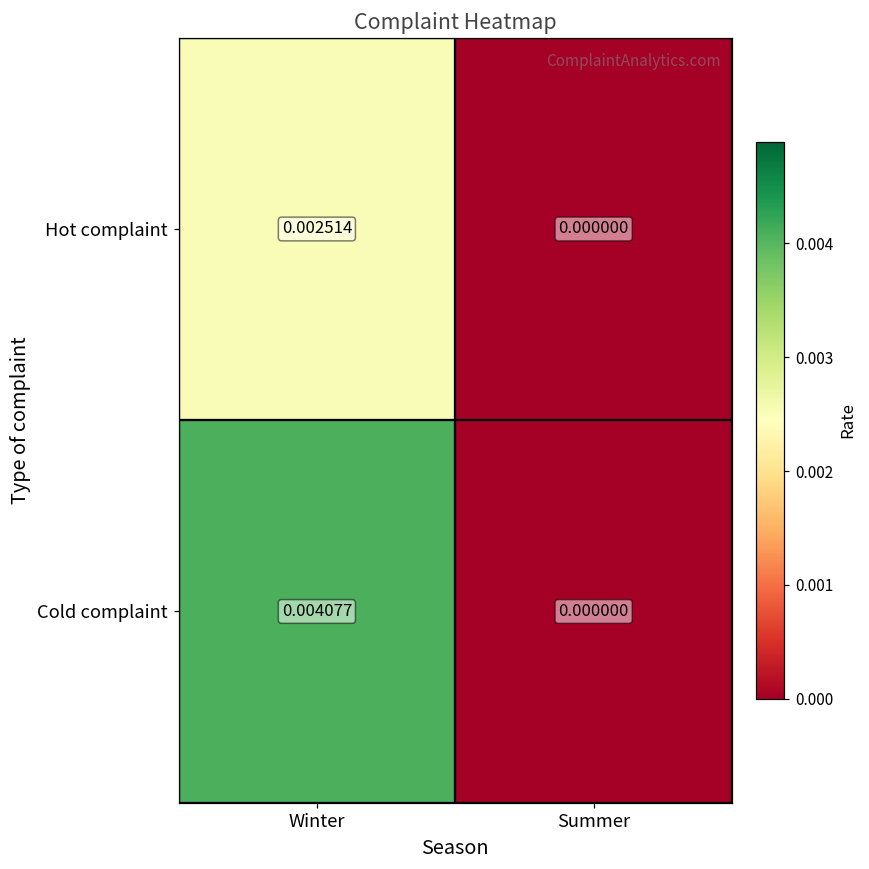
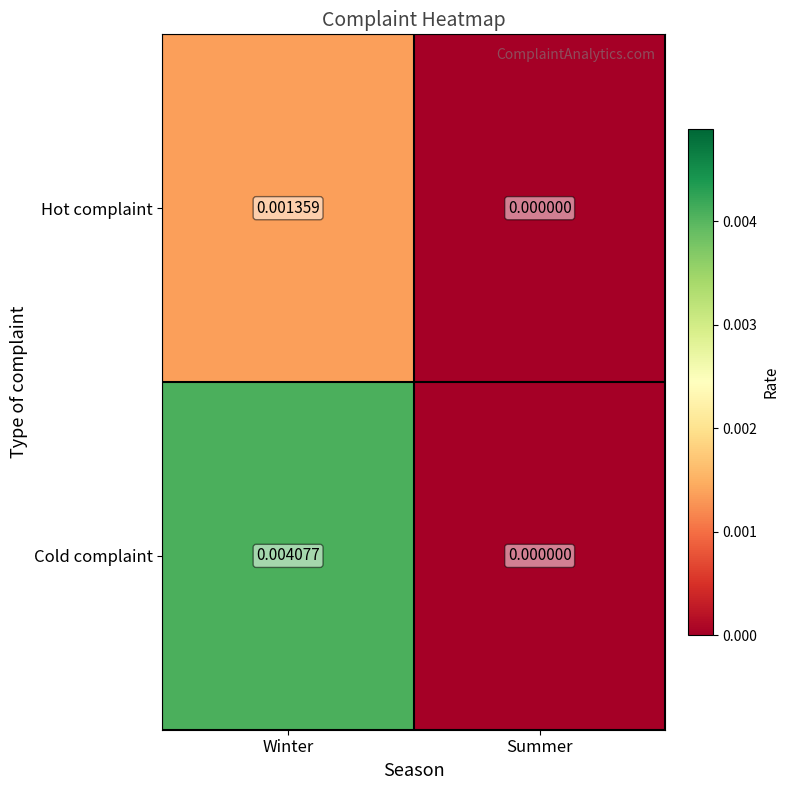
Hot complaint, Winter: 0.002514 -> 0.001359
